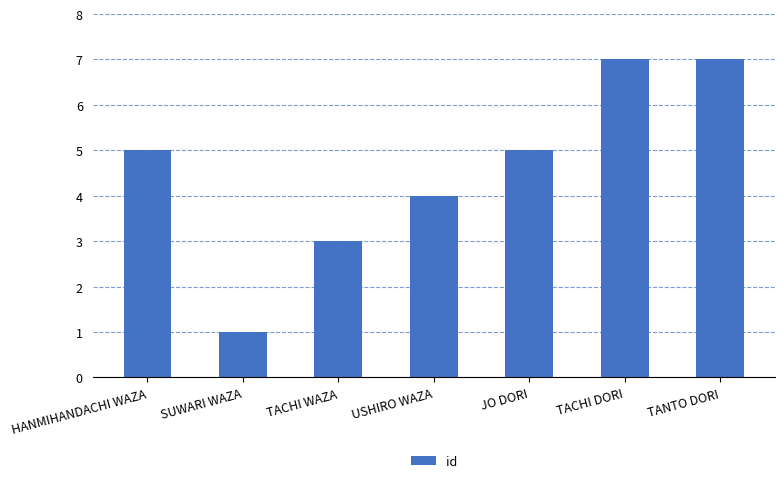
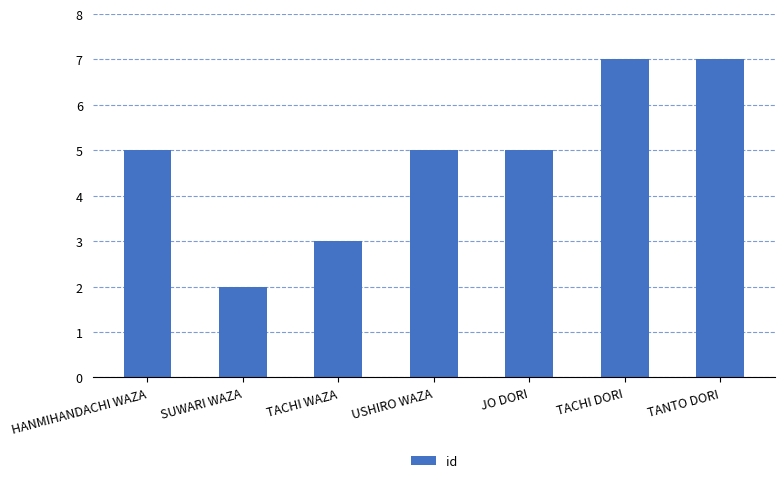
SUWARI WAZA: 1 -> 2
USHIRO WAZA: 4 -> 5
